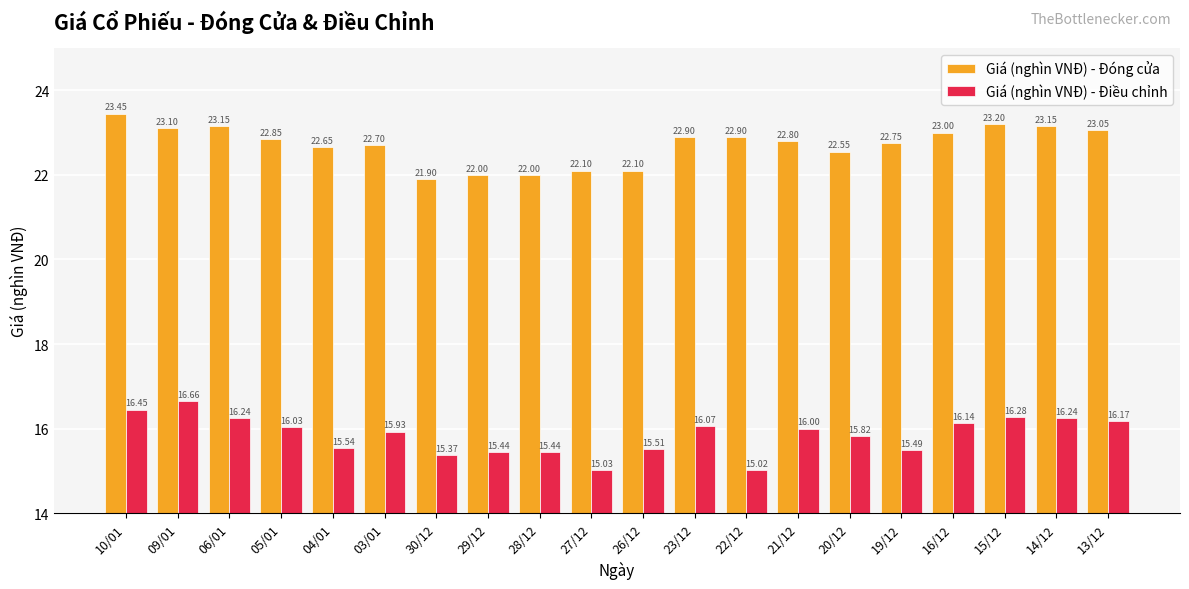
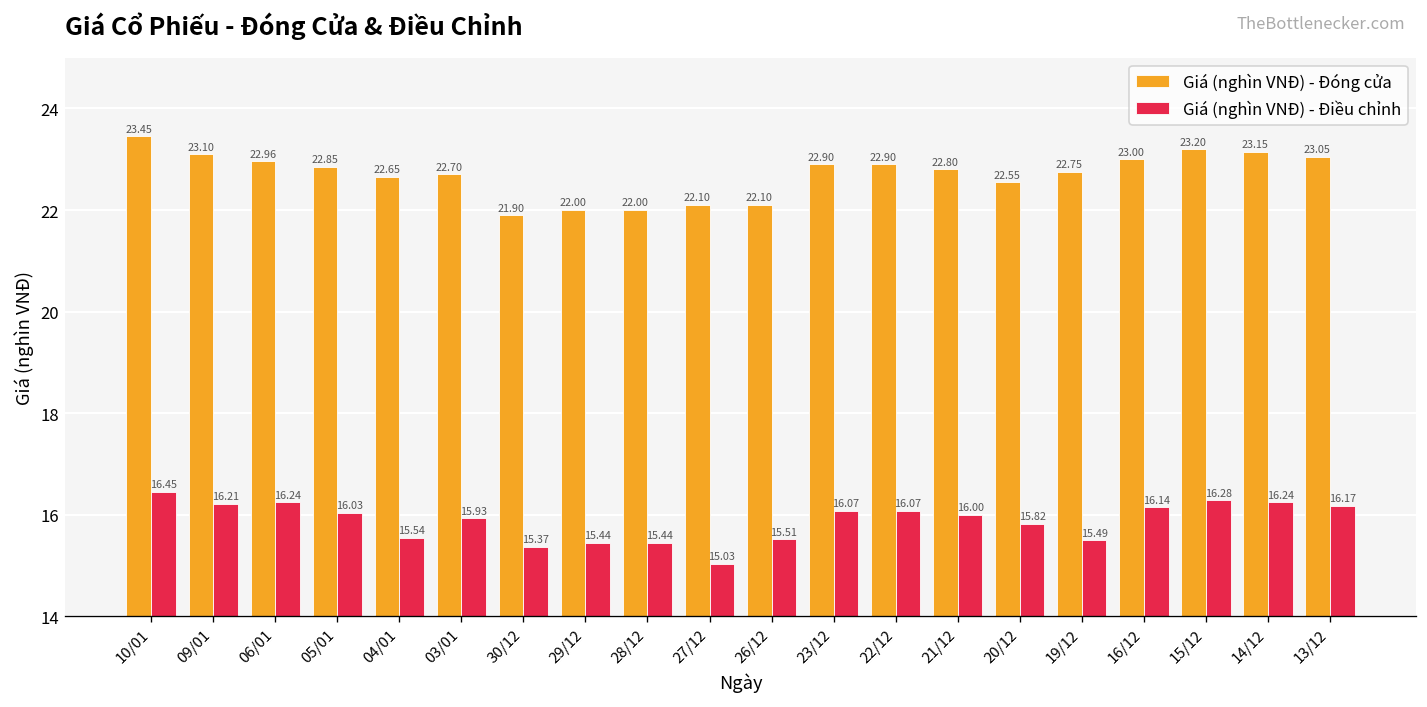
Giá (nghìn VNĐ) - Điều chỉnh, 09/01: 16.66 -> 16.21
Giá (nghìn VNĐ) - Đóng cửa, 06/01: 23.15 -> 22.96
Giá (nghìn VNĐ) - Điều chỉnh, 22/12: 15.02 -> 16.07
